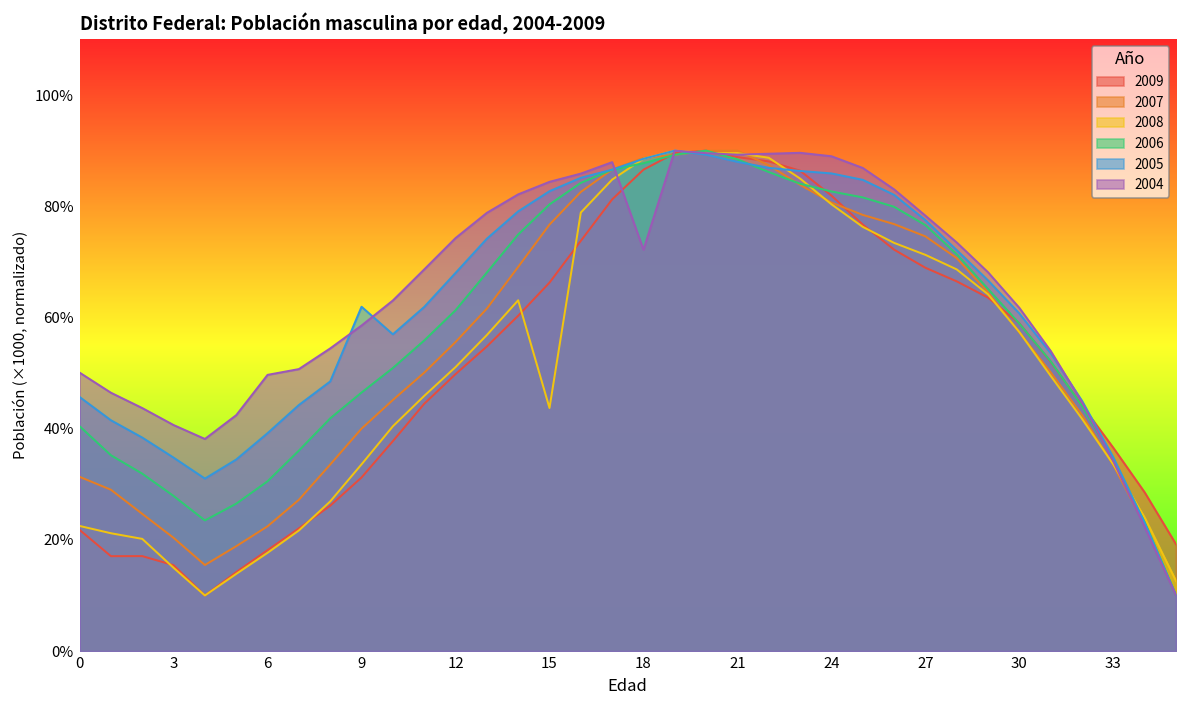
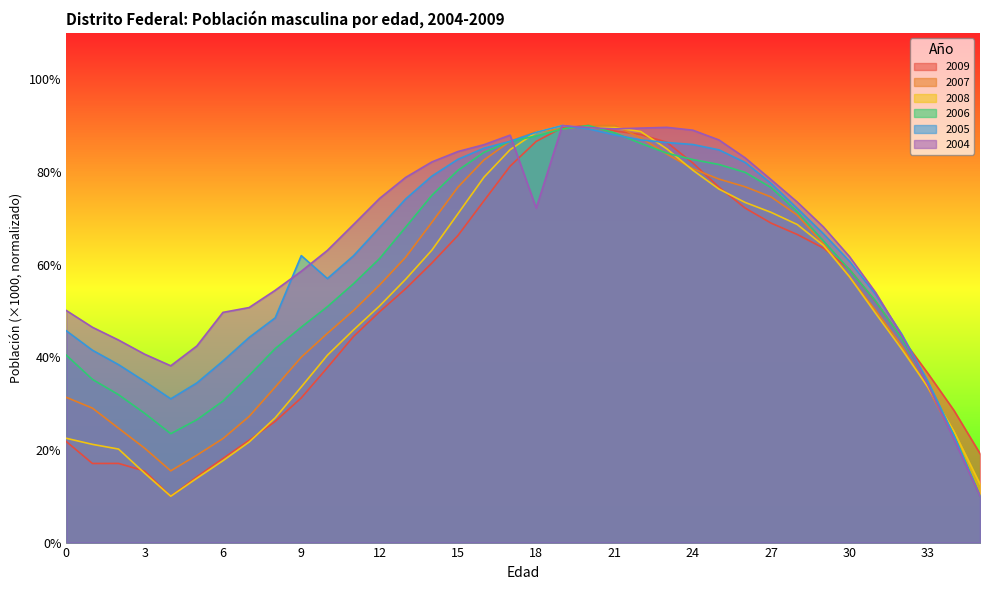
2008, 15: 44% -> 71%
